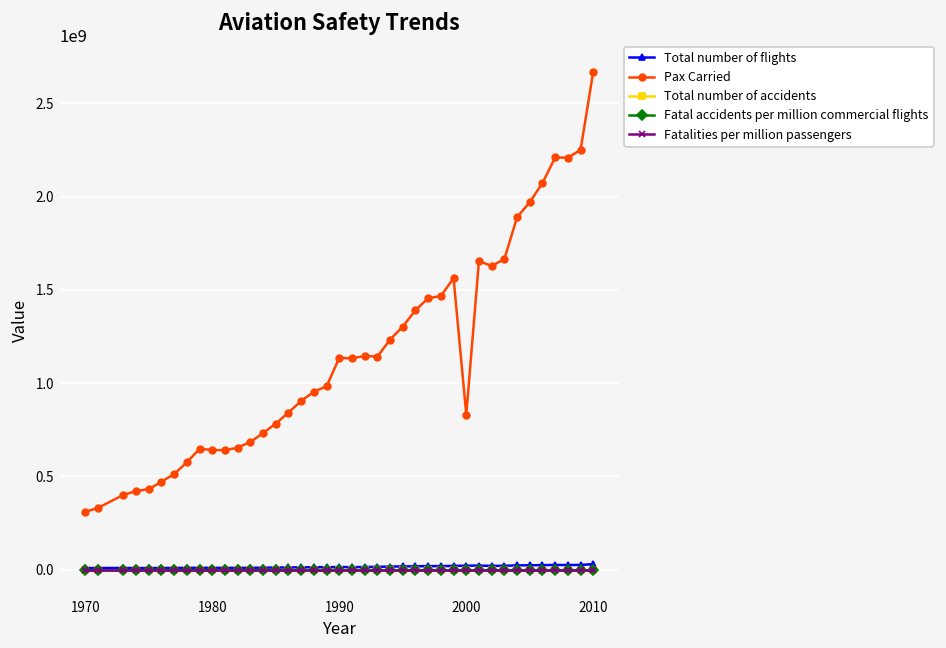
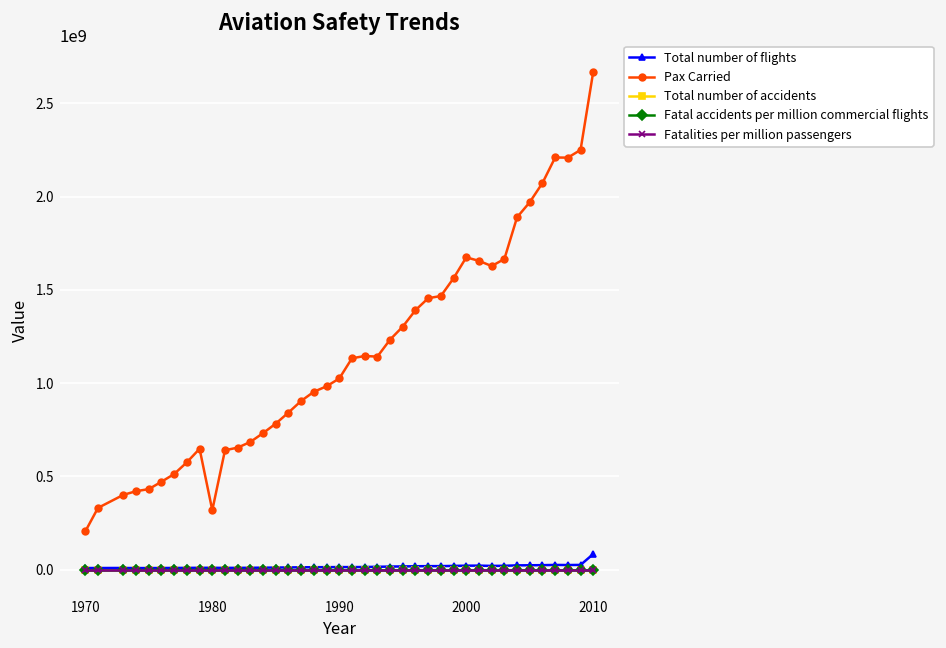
Pax Carried, 1970: 310000000 -> 210000000
Pax Carried, 1980: 640000000 -> 320000000
Pax Carried, 1990: 1140000000 -> 1020000000
Pax Carried, 2000: 830000000 -> 1670000000
Total number of flights, 2010: 30000000 -> 80000000
